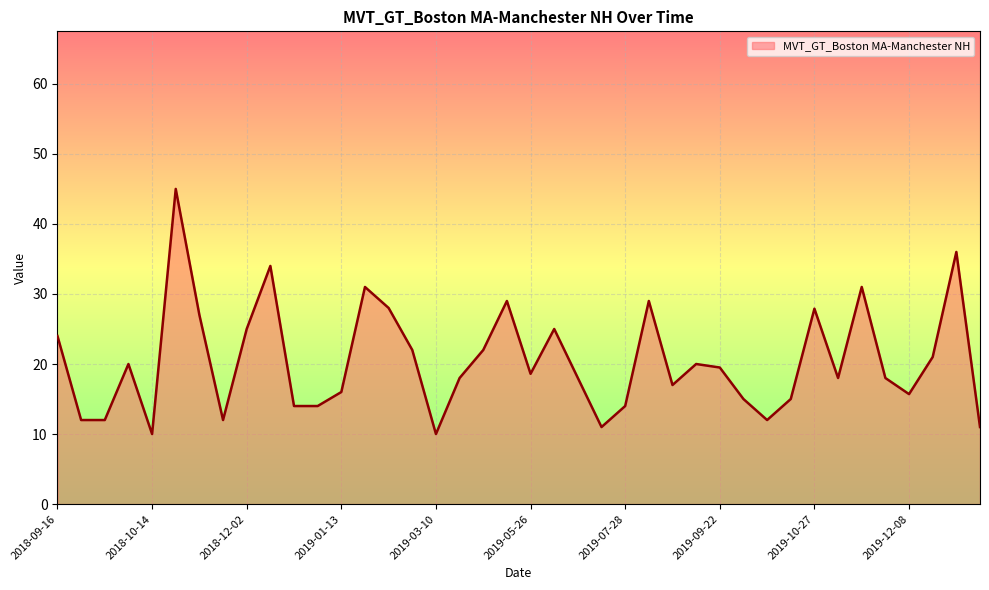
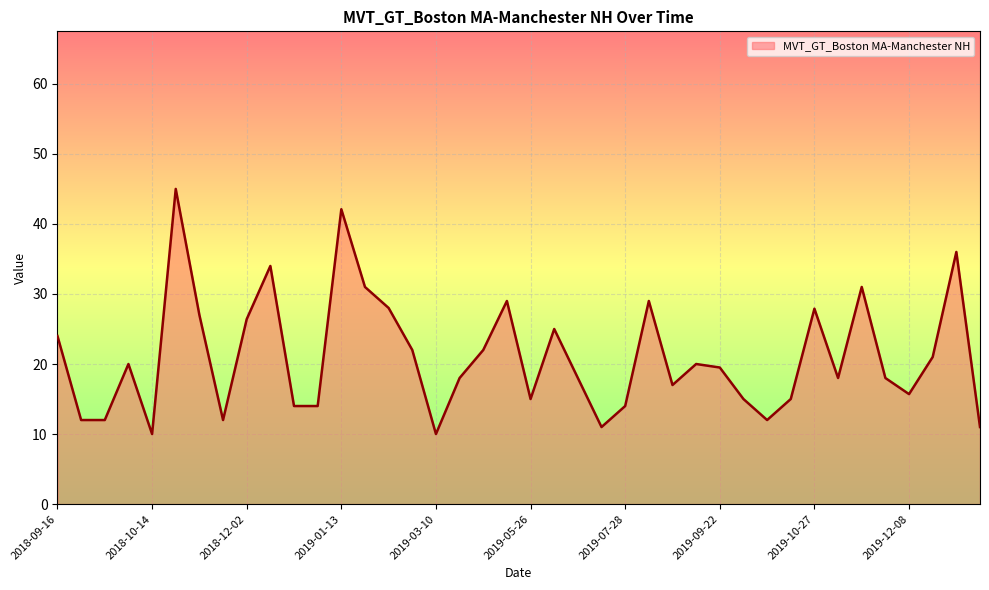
2018-12-02: 25 -> 26
2019-01-13: 16 -> 42
2019-05-26: 19 -> 15
